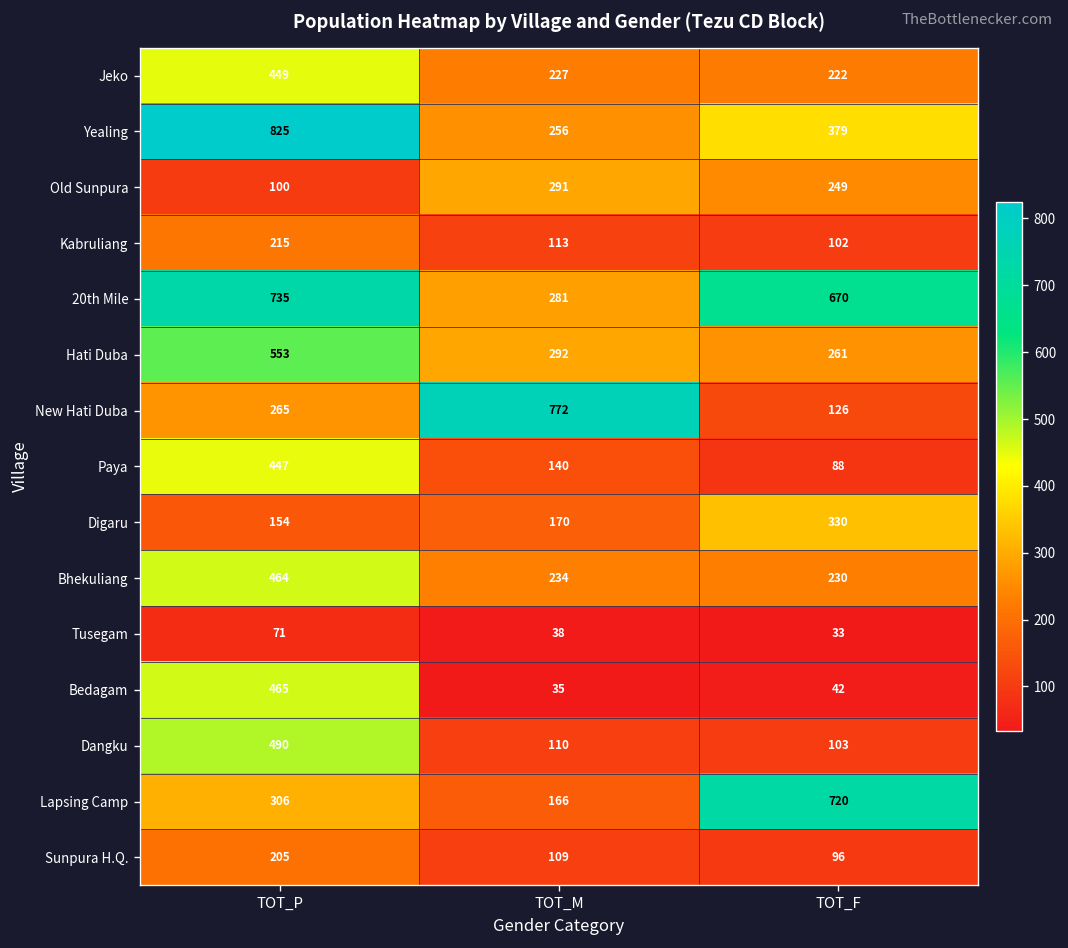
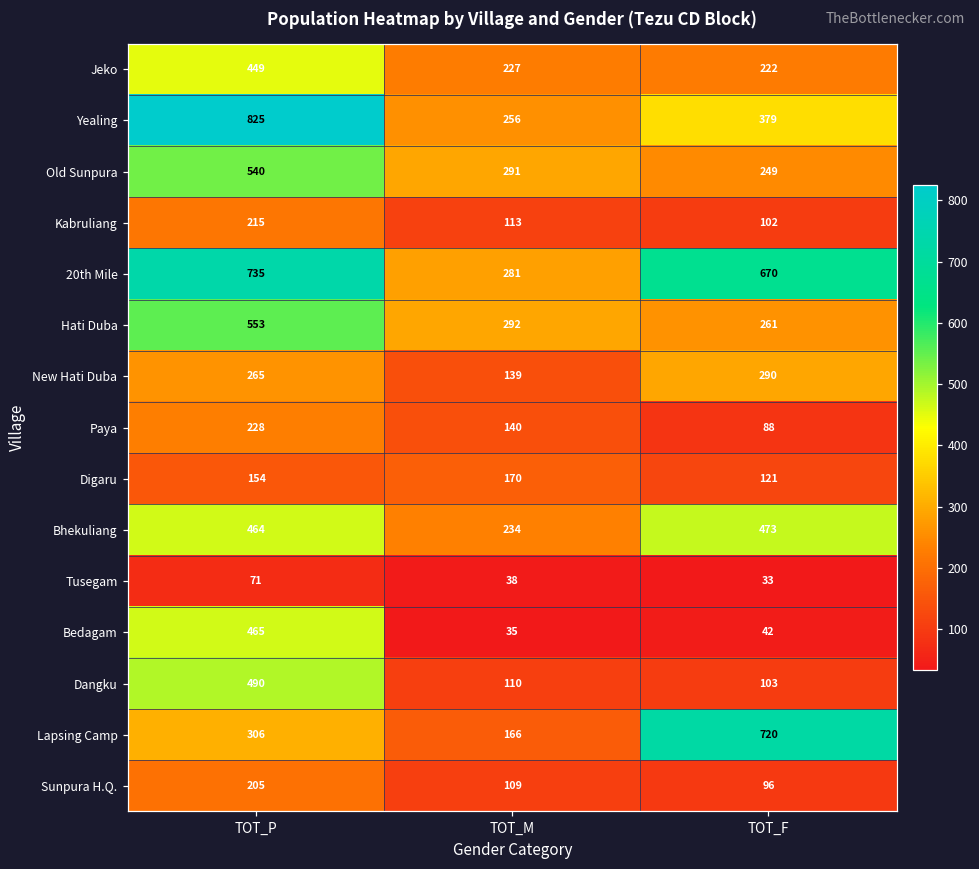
Old Sunpura, TOT_P: 100 -> 540
New Hati Duba, TOT_M: 772 -> 139
New Hati Duba, TOT_F: 126 -> 290
Paya, TOT_P: 447 -> 228
Digaru, TOT_F: 330 -> 121
Bhekuliang, TOT_F: 230 -> 473
